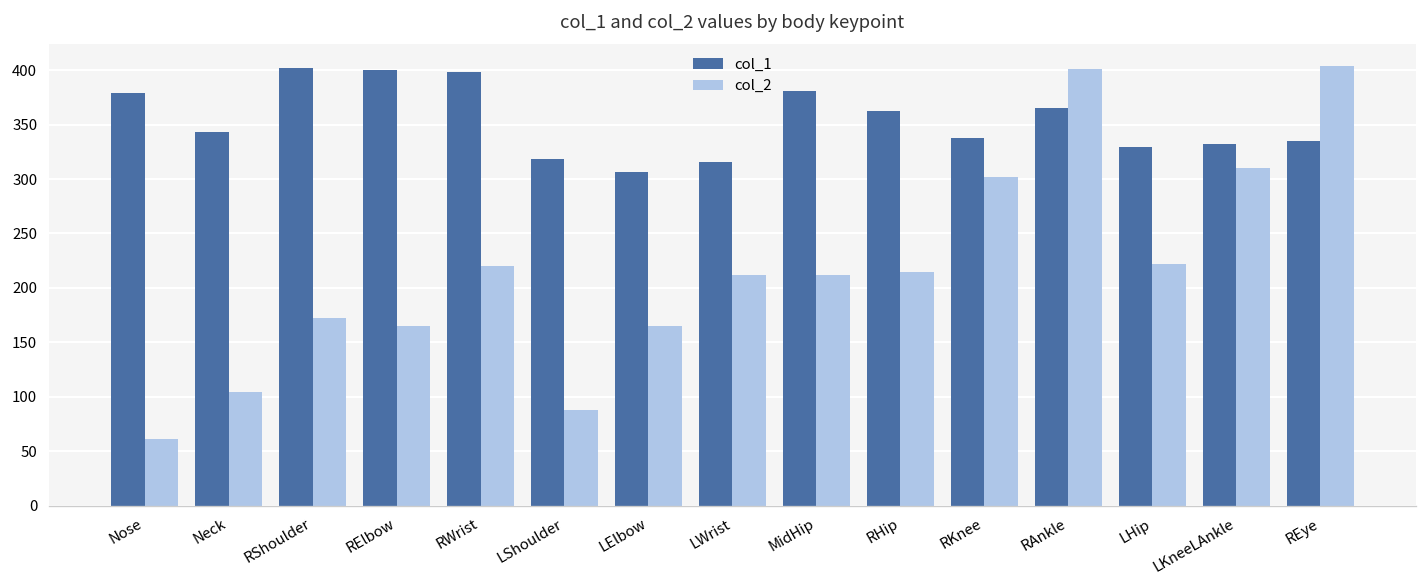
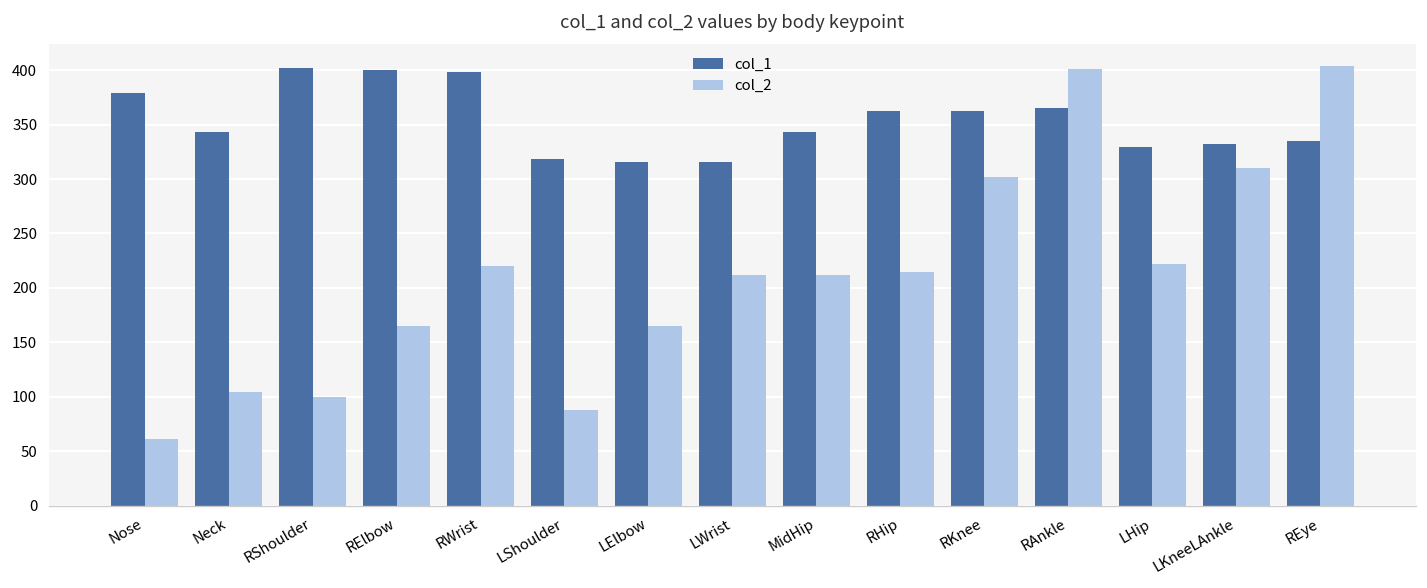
col_2, RShoulder: 170 -> 100
col_1, LElbow: 310 -> 320
col_1, MidHip: 380 -> 340
col_1, RKnee: 340 -> 360
